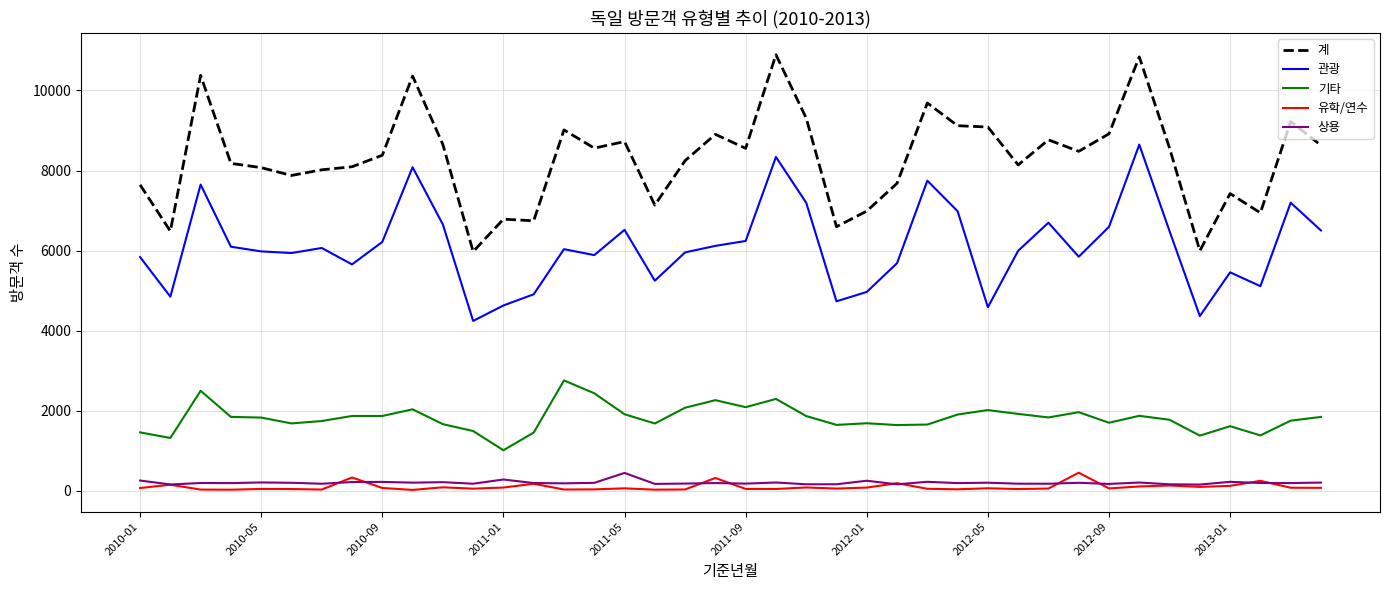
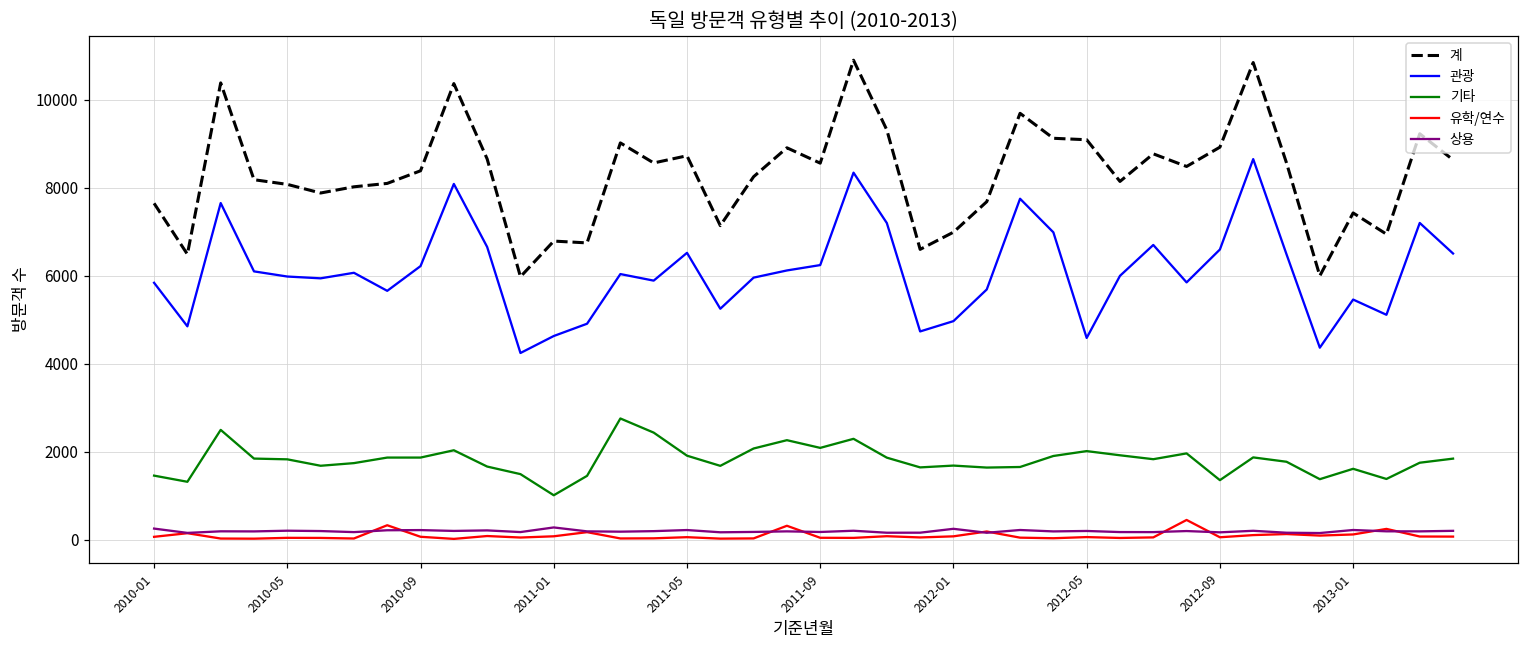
상용, 2011-05: 400 -> 200
기타, 2012-09: 1700 -> 1400
